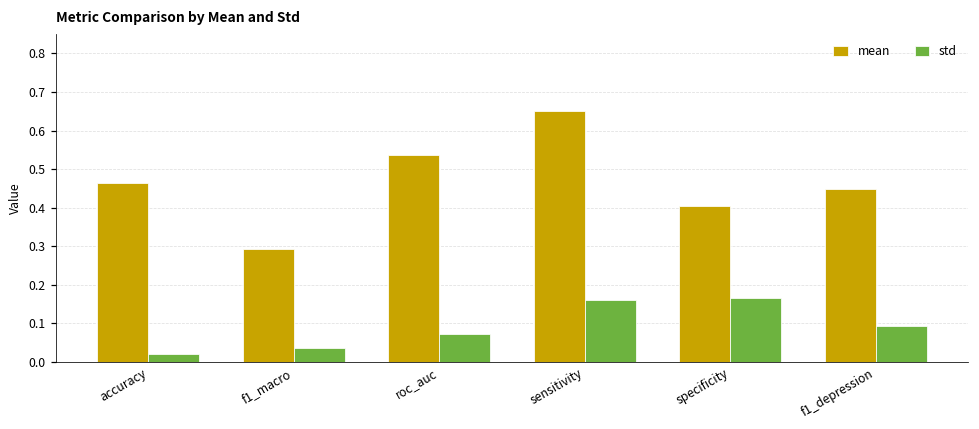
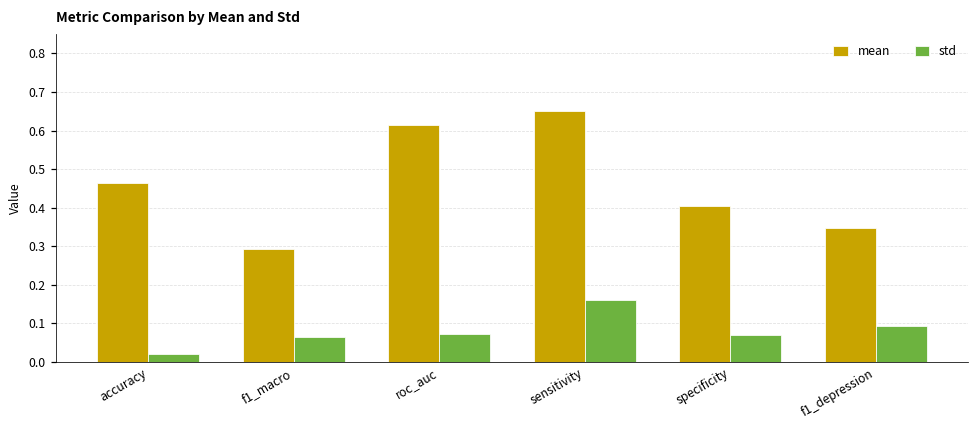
std, f1_macro: 0.03 -> 0.06
mean, roc_auc: 0.54 -> 0.61
std, specificity: 0.16 -> 0.07
mean, f1_depression: 0.45 -> 0.35
